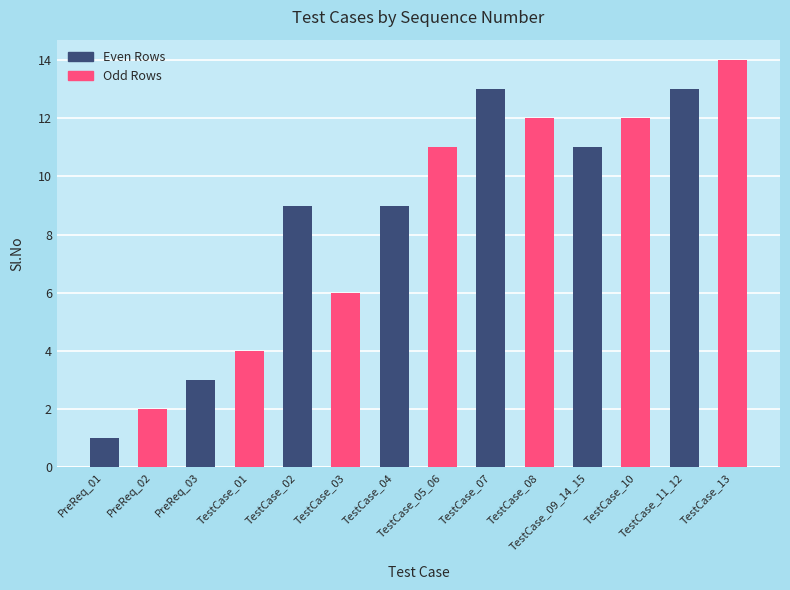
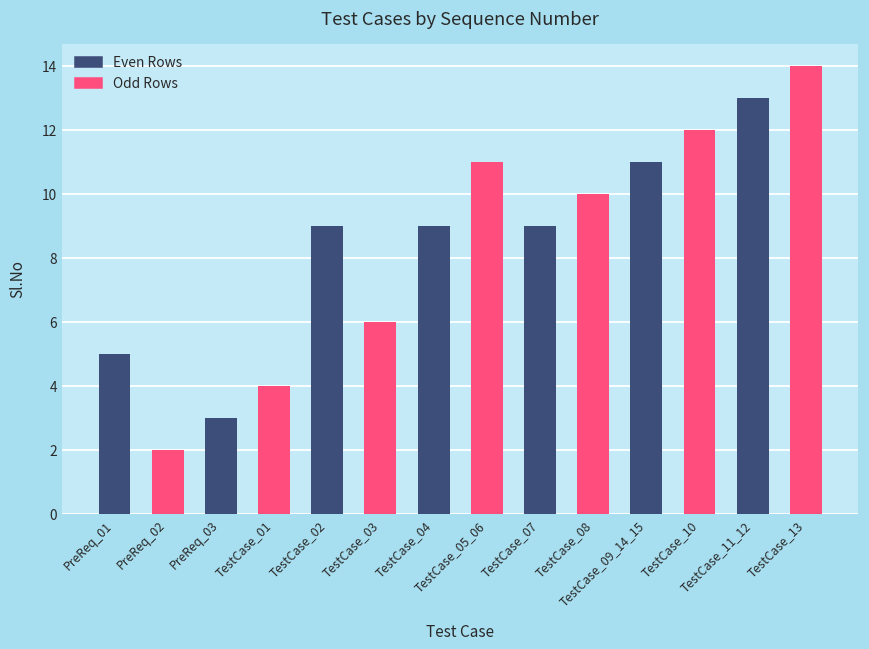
PreReq_01: 1 -> 5
TestCase_07: 13 -> 9
TestCase_08: 12 -> 10
